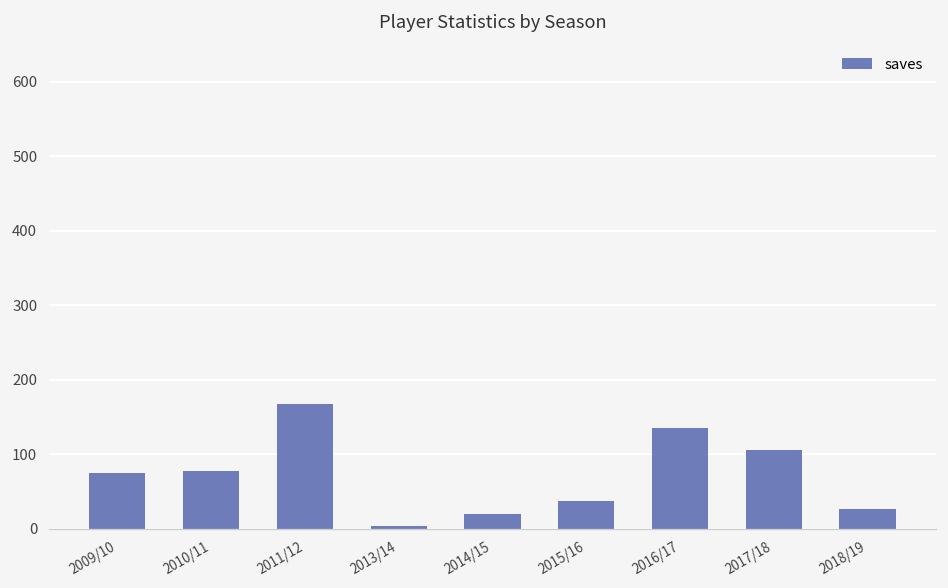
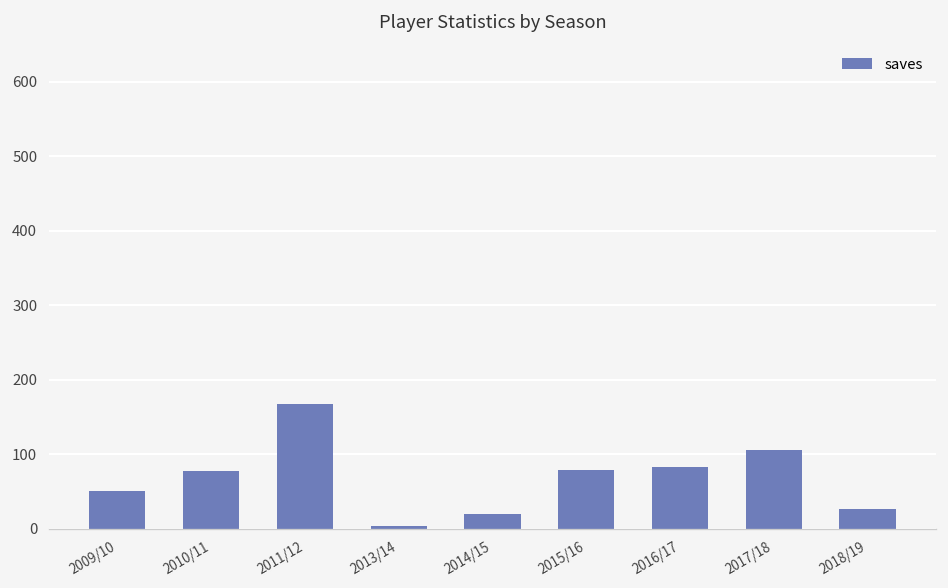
2009/10: 70 -> 50
2015/16: 40 -> 80
2016/17: 140 -> 80
